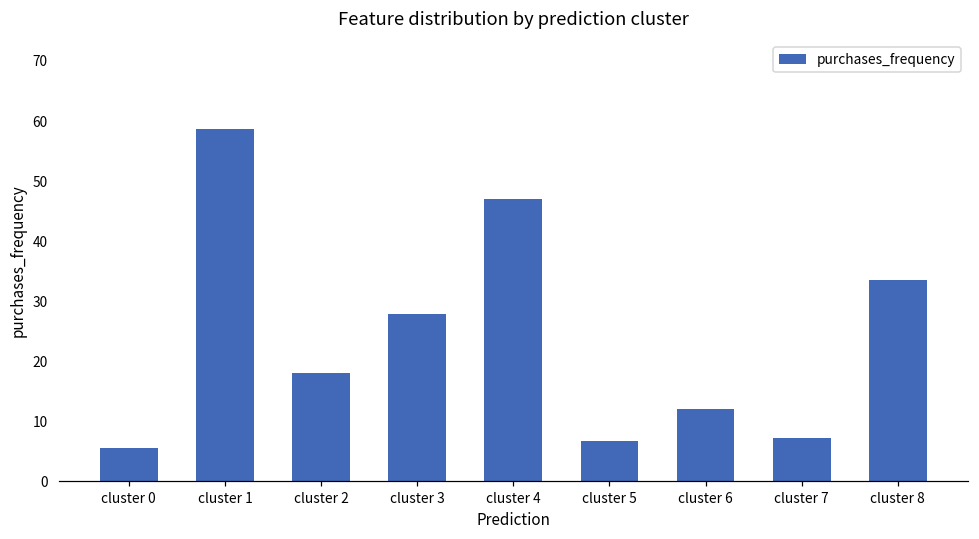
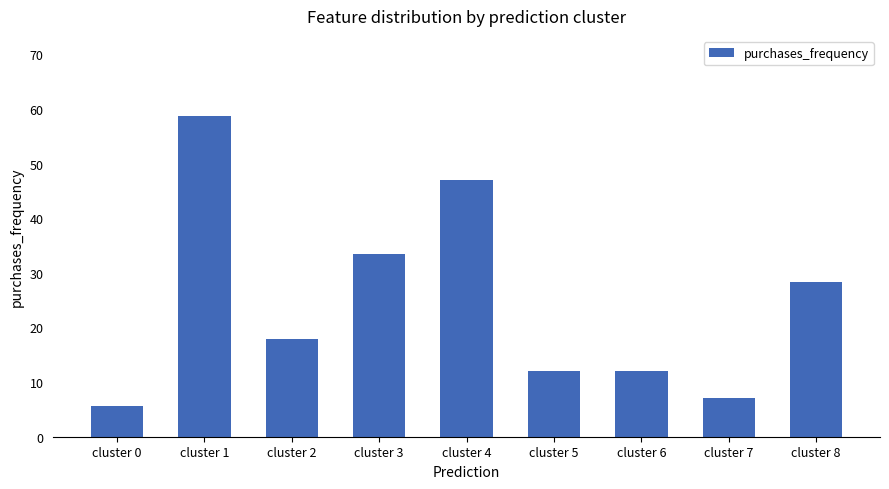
cluster 3: 28 -> 33
cluster 5: 7 -> 12
cluster 8: 34 -> 28
